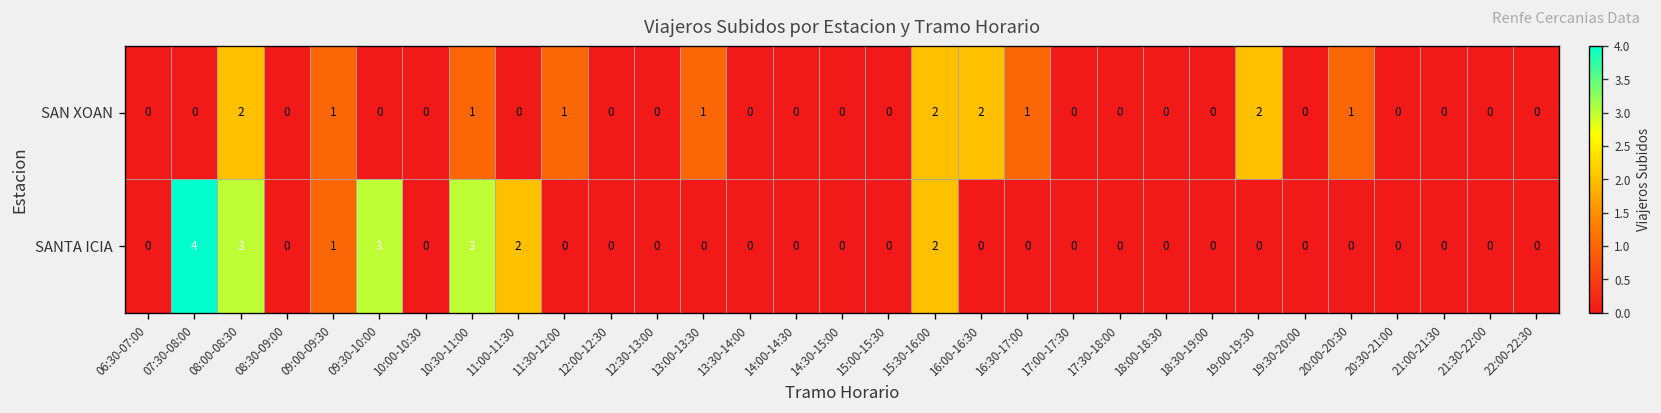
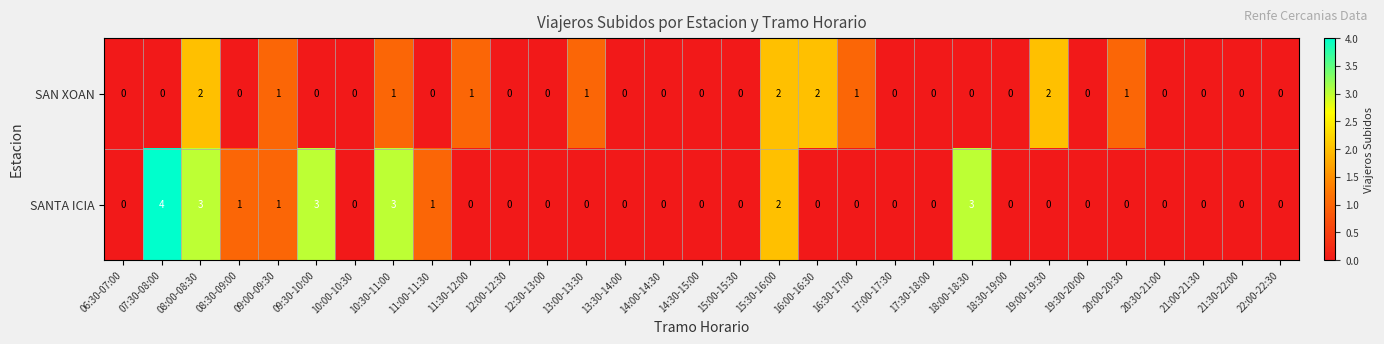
SANTA ICIA, 08:30-09:00: 0 -> 1
SANTA ICIA, 11:00-11:30: 2 -> 1
SANTA ICIA, 18:00-18:30: 0 -> 3
